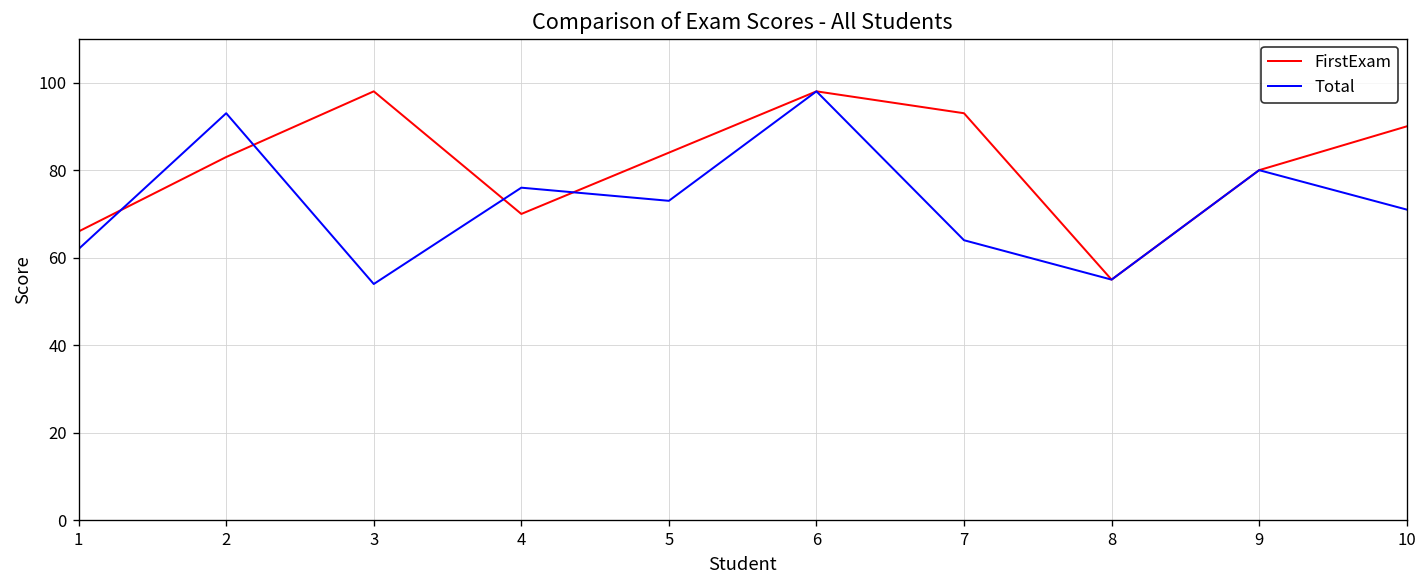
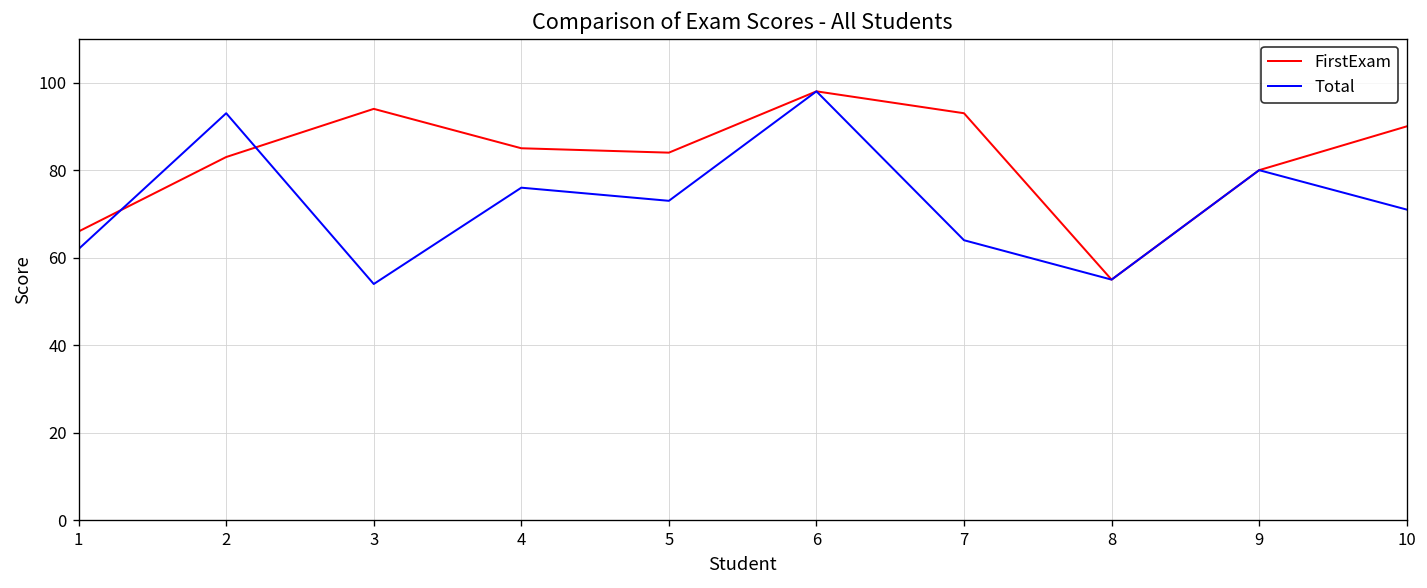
FirstExam, 3: 98 -> 94
FirstExam, 4: 70 -> 85
